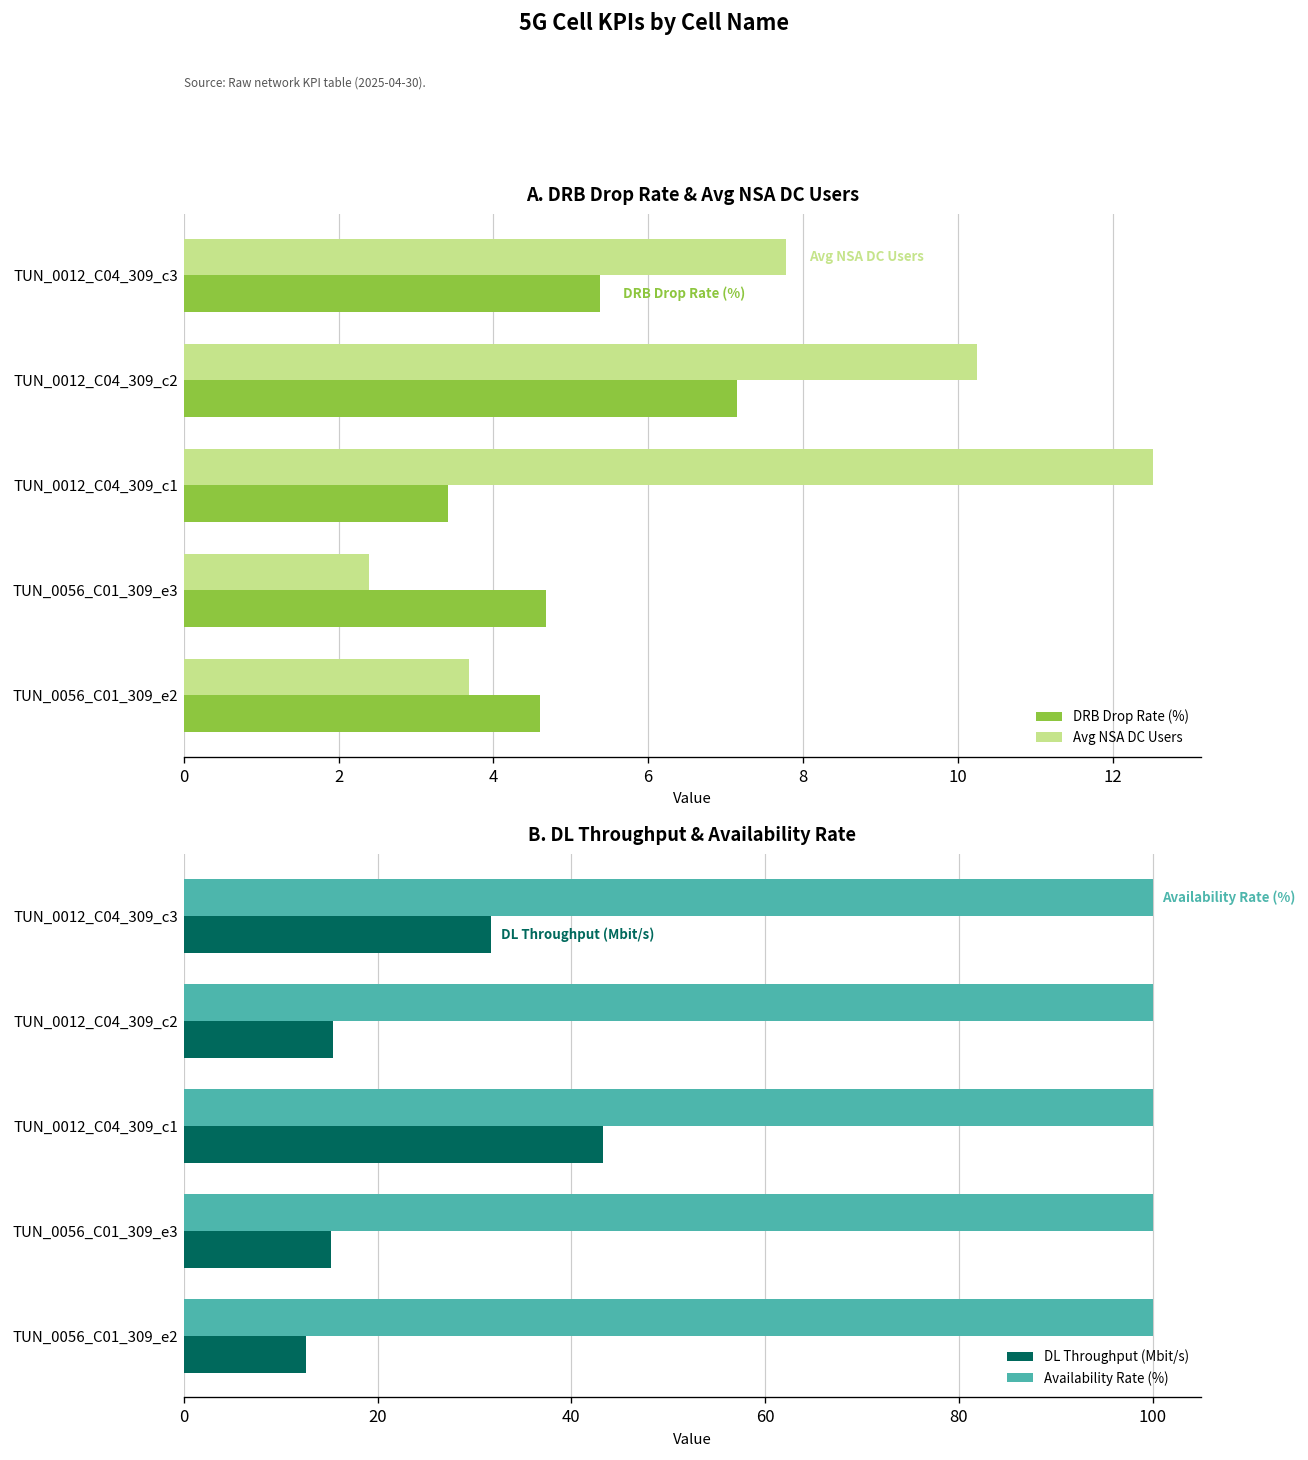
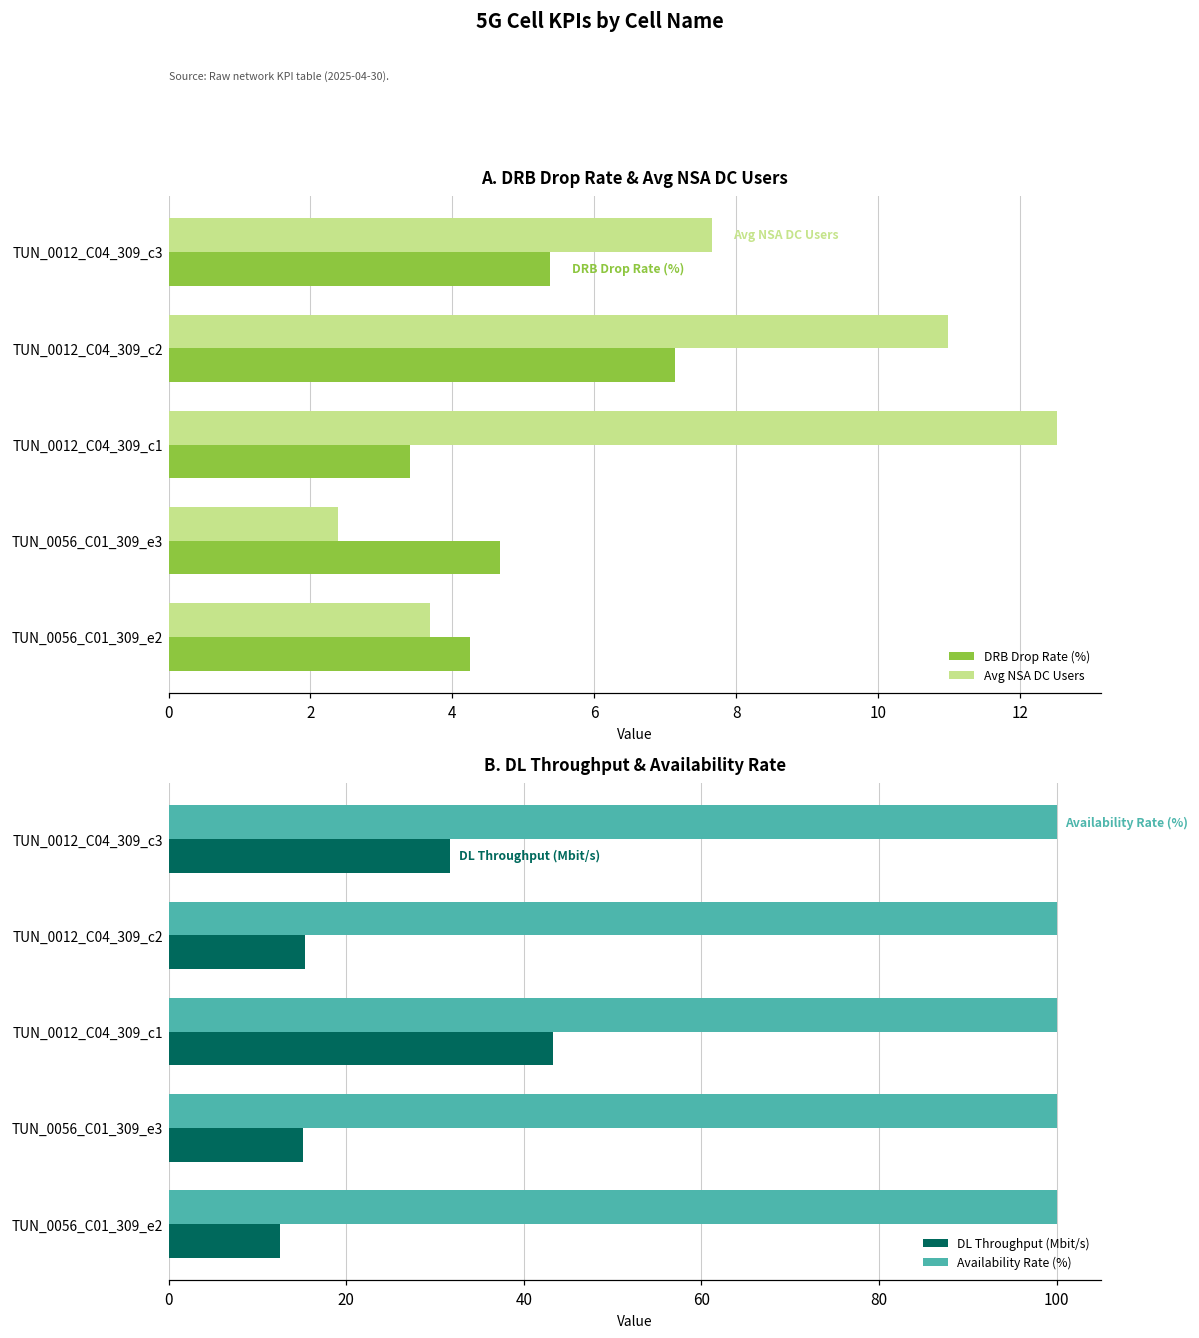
A. DRB Drop Rate & Avg NSA DC Users, Avg NSA DC Users, TUN_0012_C04_309_c3: 7.8 -> 7.7
A. DRB Drop Rate & Avg NSA DC Users, Avg NSA DC Users, TUN_0012_C04_309_c2: 10.3 -> 11.0
A. DRB Drop Rate & Avg NSA DC Users, DRB Drop Rate (%), TUN_0056_C01_309_e2: 4.6 -> 4.3
